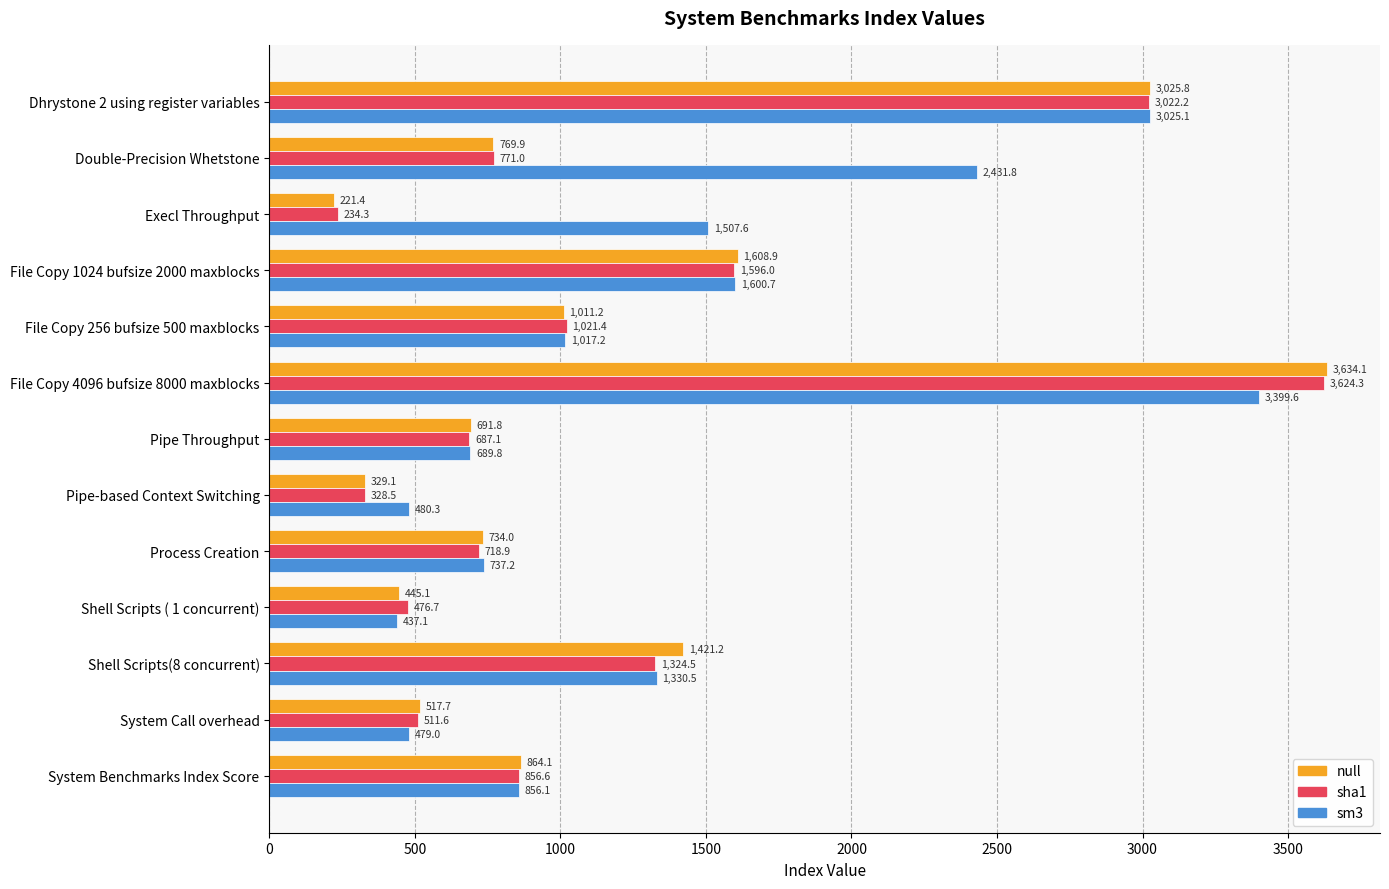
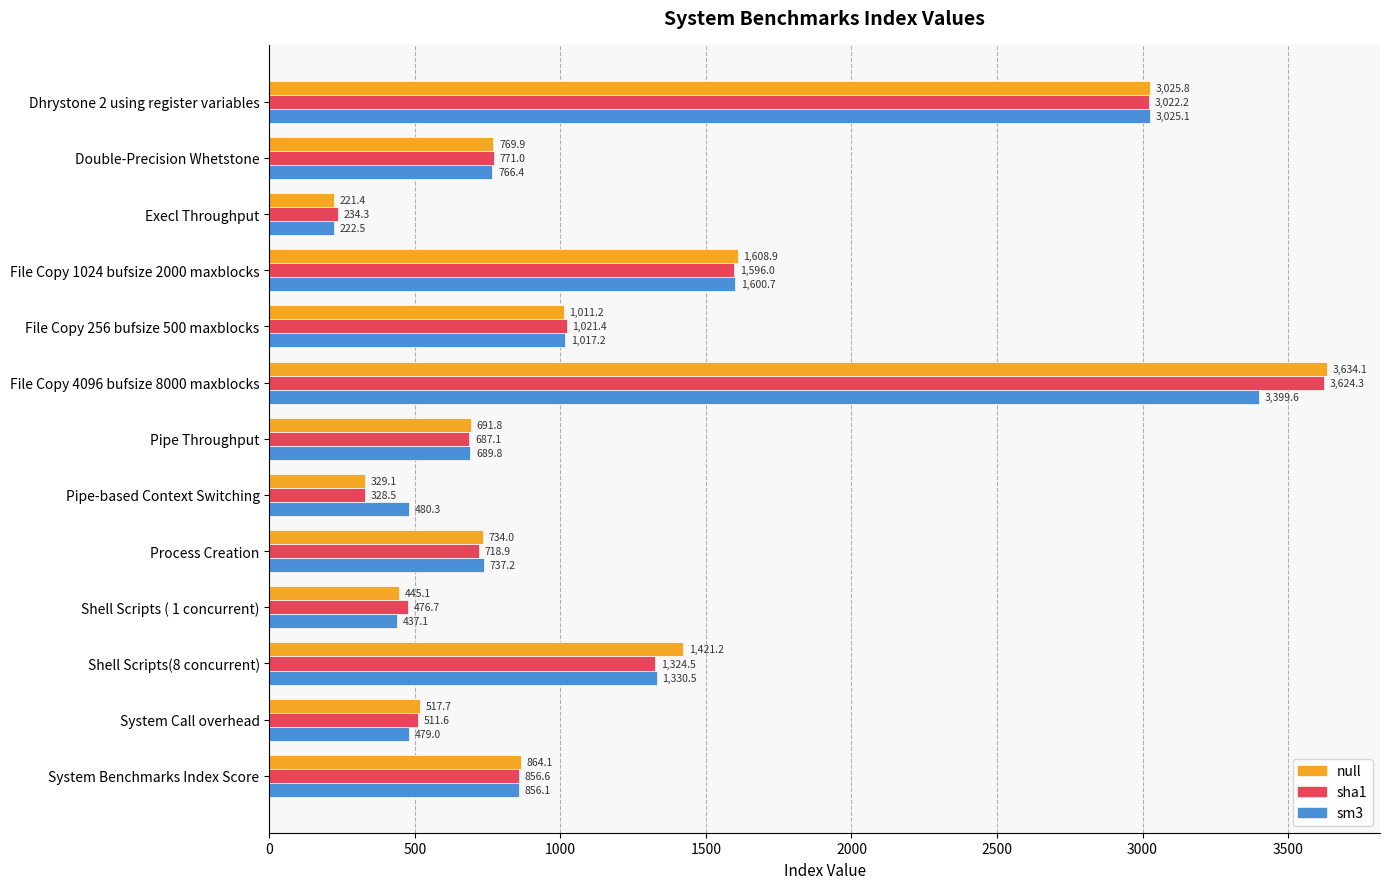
sm3, Double-Precision Whetstone: 2,431.8 -> 766.4
sm3, Execl Throughput: 1,507.6 -> 222.5
